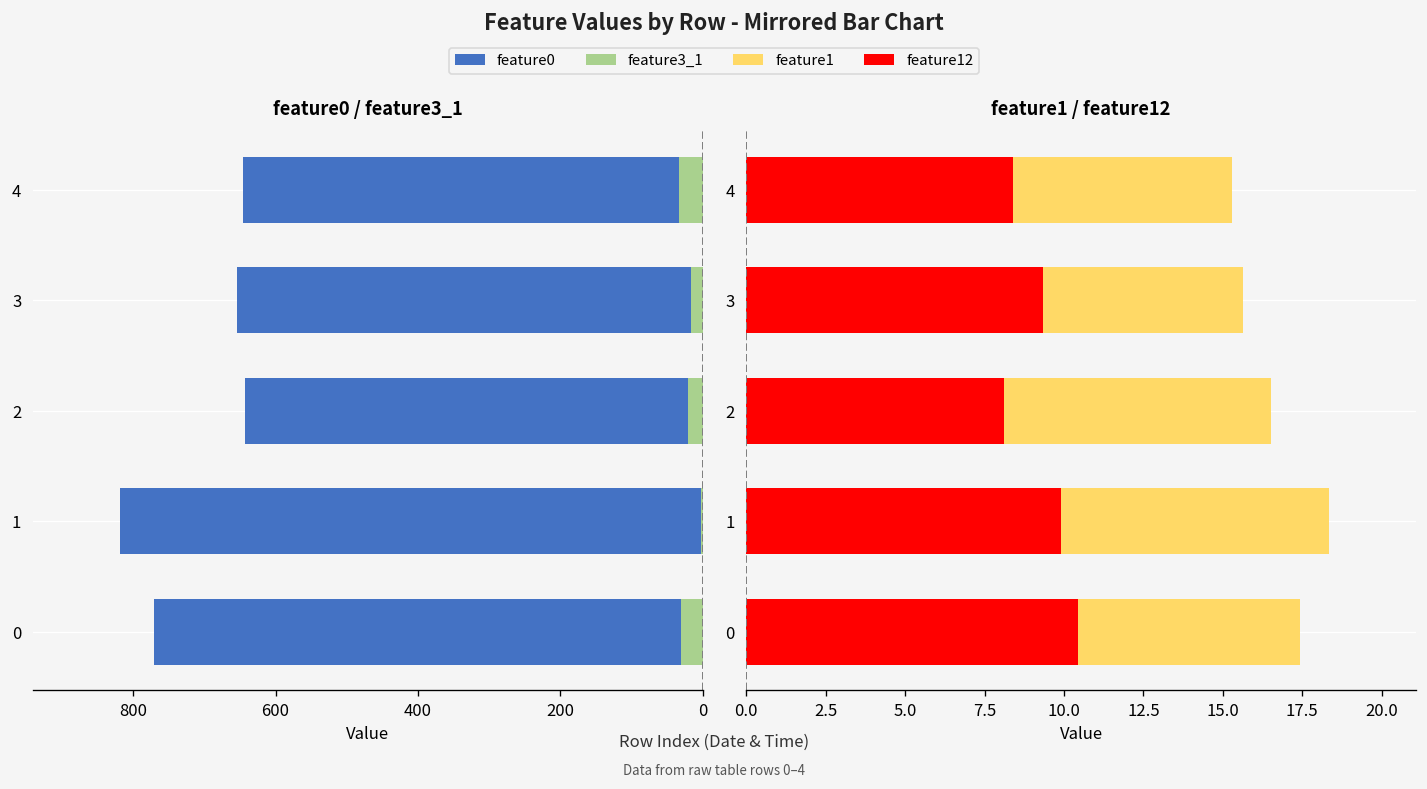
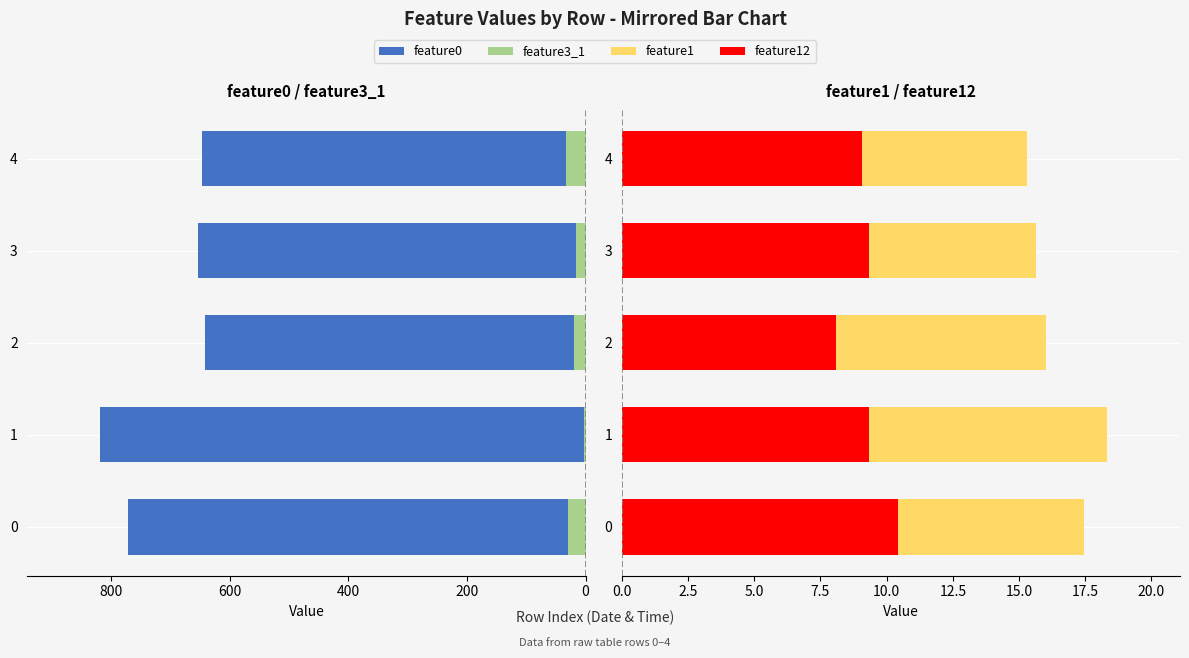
feature1 / feature12, feature12, 4: 8.4 -> 9.1
feature1 / feature12, feature1, 2: 16.5 -> 16.0
feature1 / feature12, feature12, 1: 9.9 -> 9.3
